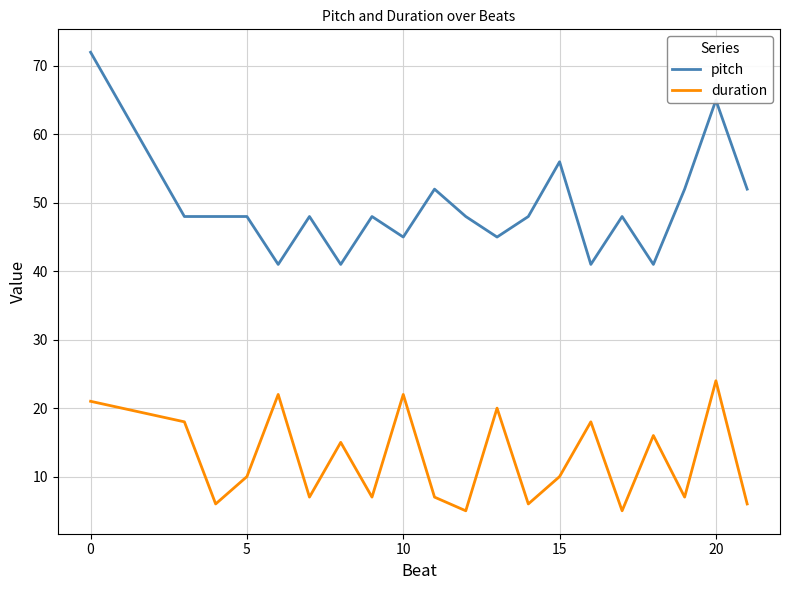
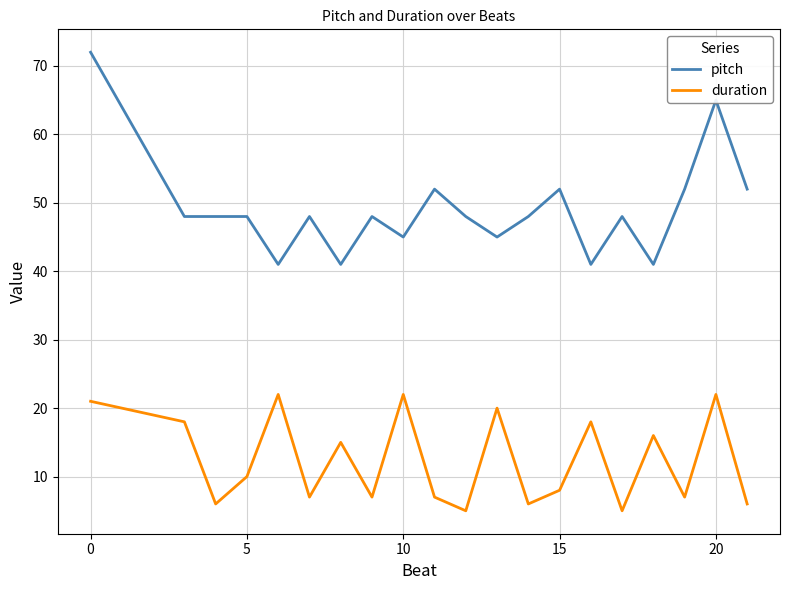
pitch, 15: 56 -> 52
duration, 15: 10 -> 8
duration, 20: 24 -> 22
